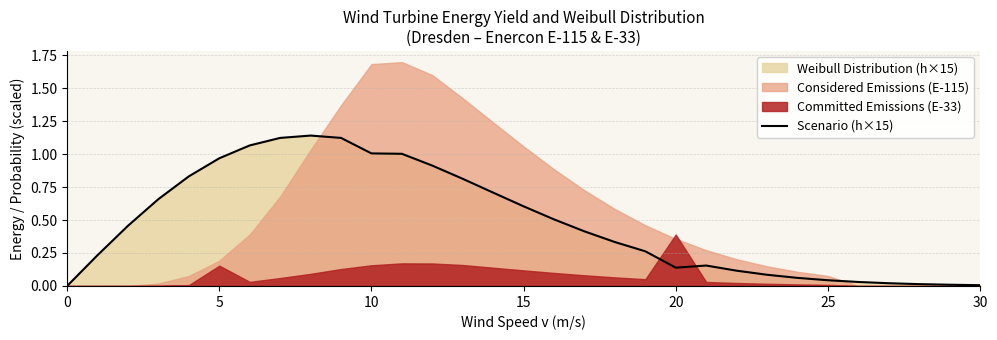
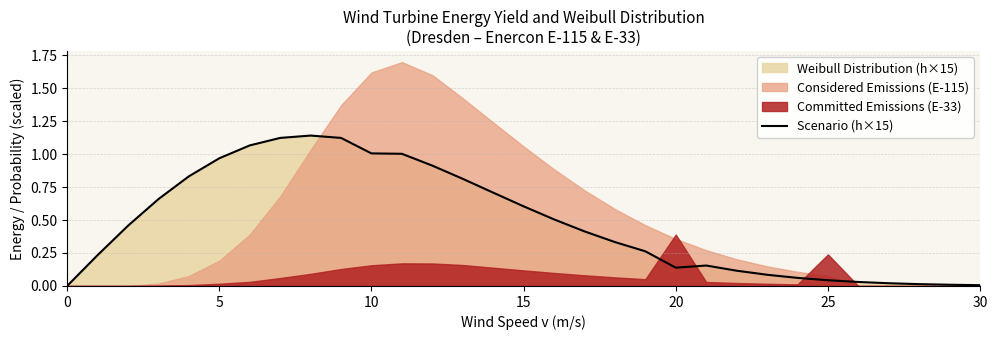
Committed Emissions (E-33), 5: 0.15 -> 0.02
Considered Emissions (E-115), 10: 1.68 -> 1.62
Committed Emissions (E-33), 25: 0.01 -> 0.24
